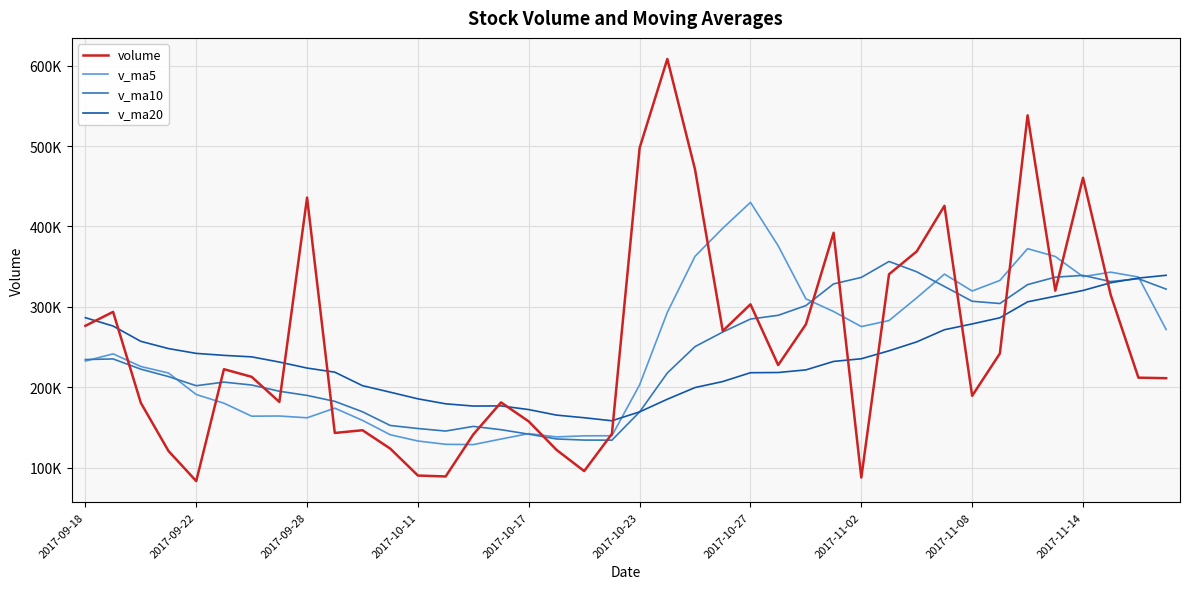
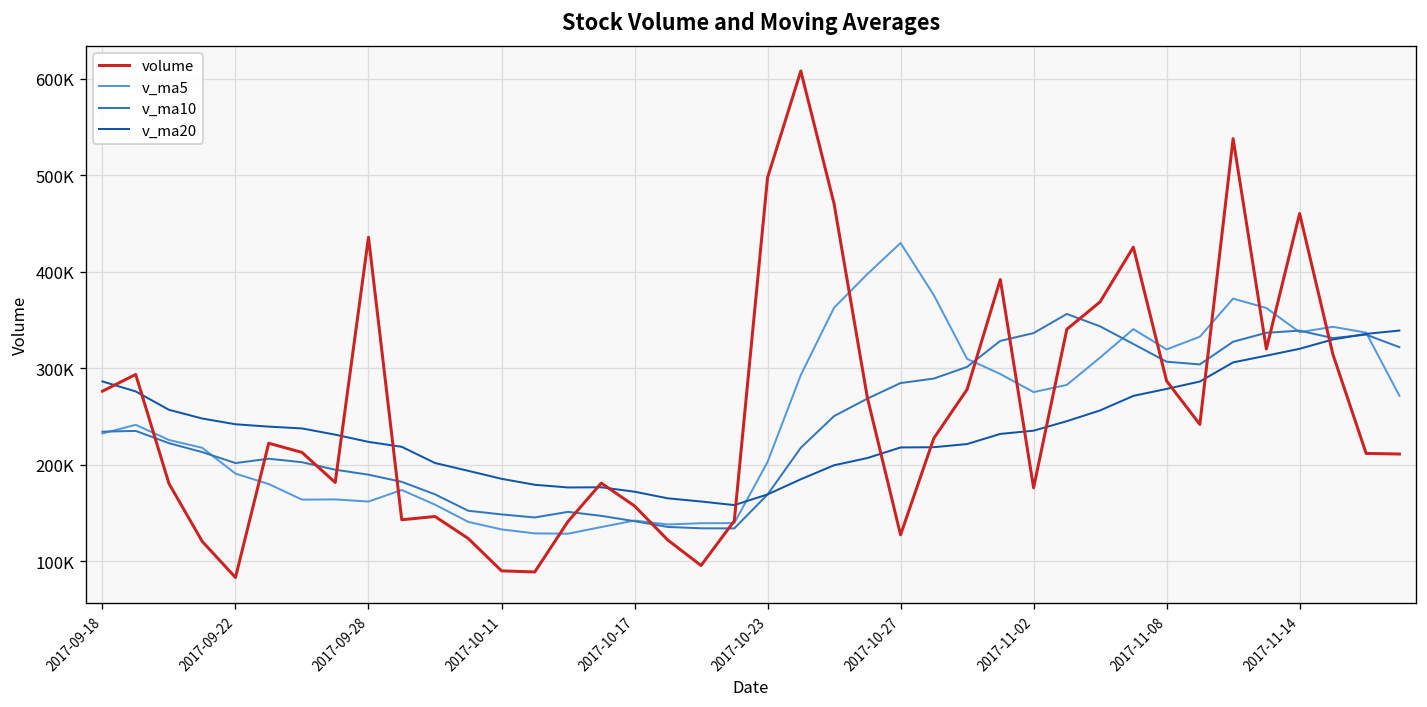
volume, 2017-10-27: 300000 -> 130000
volume, 2017-11-02: 90000 -> 180000
volume, 2017-11-08: 190000 -> 290000
